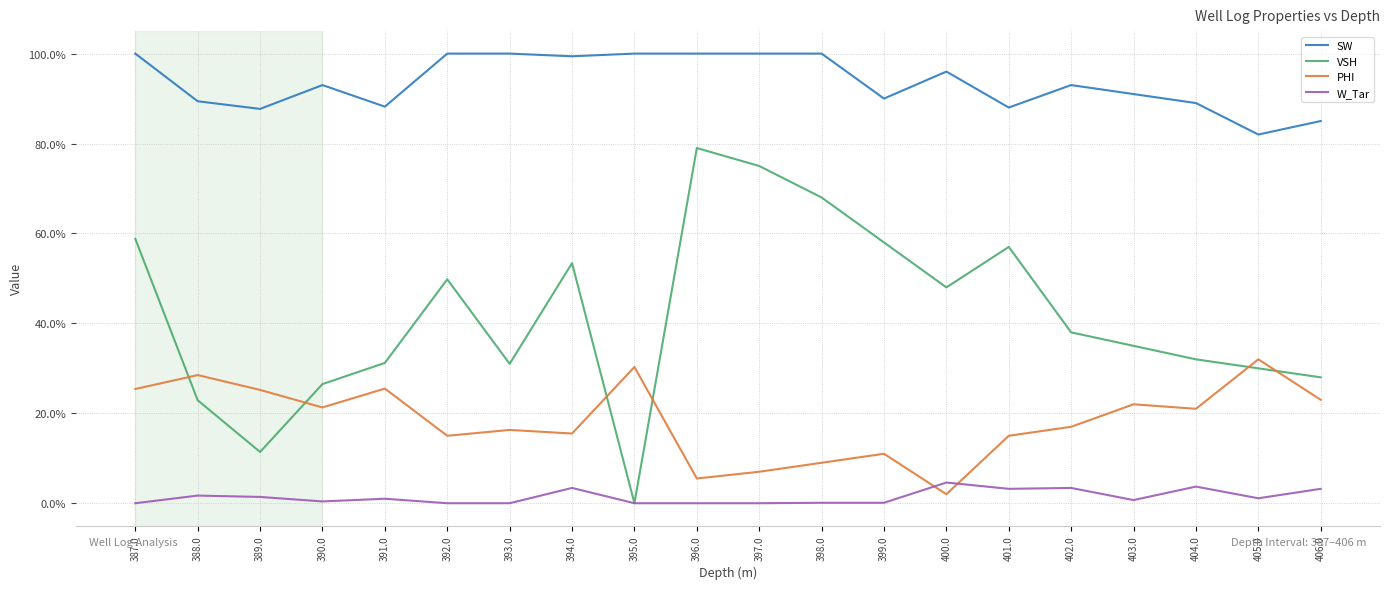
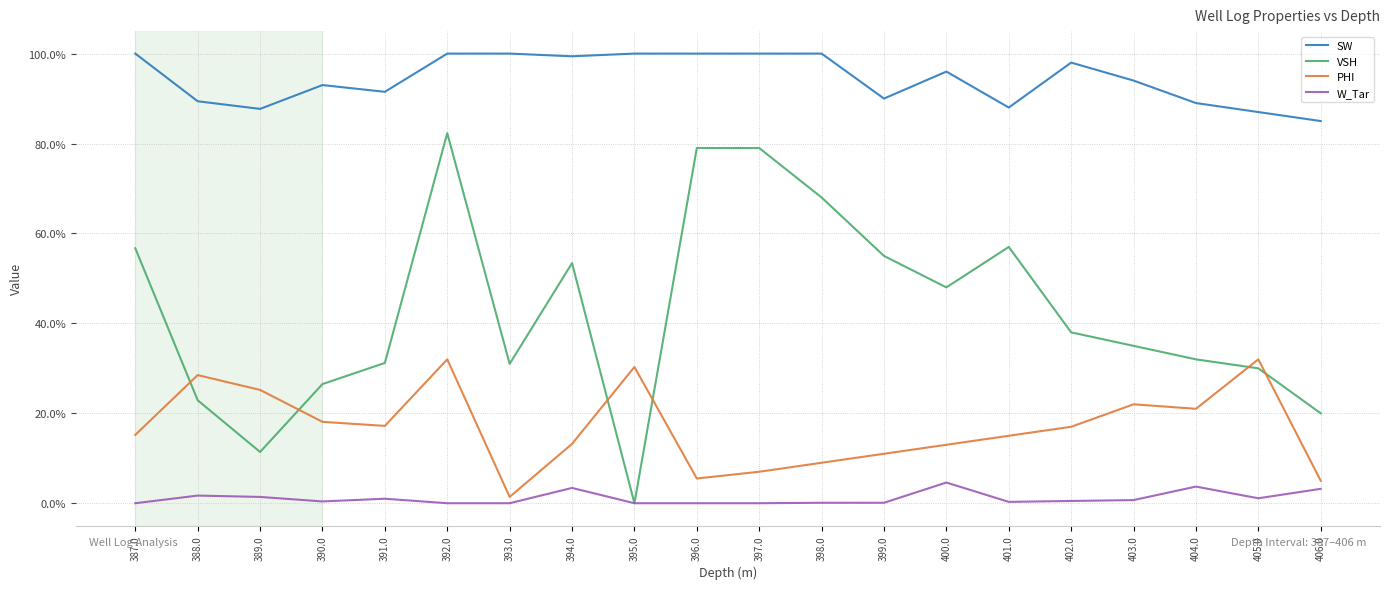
VSH, 387.0: 59% -> 57%
PHI, 387.0: 25% -> 15%
PHI, 390.0: 21% -> 18%
SW, 391.0: 88% -> 92%
PHI, 391.0: 26% -> 17%
VSH, 392.0: 50% -> 82%
PHI, 392.0: 15% -> 32%
PHI, 393.0: 16% -> 1%
PHI, 394.0: 16% -> 13%
VSH, 397.0: 75% -> 79%
VSH, 399.0: 58% -> 55%
PHI, 400.0: 2% -> 13%
W_Tar, 401.0: 3% -> 0%
SW, 402.0: 93% -> 98%
W_Tar, 402.0: 3% -> 1%
SW, 403.0: 91% -> 94%
SW, 405.0: 82% -> 87%
VSH, 406.0: 28% -> 20%
PHI, 406.0: 23% -> 5%
